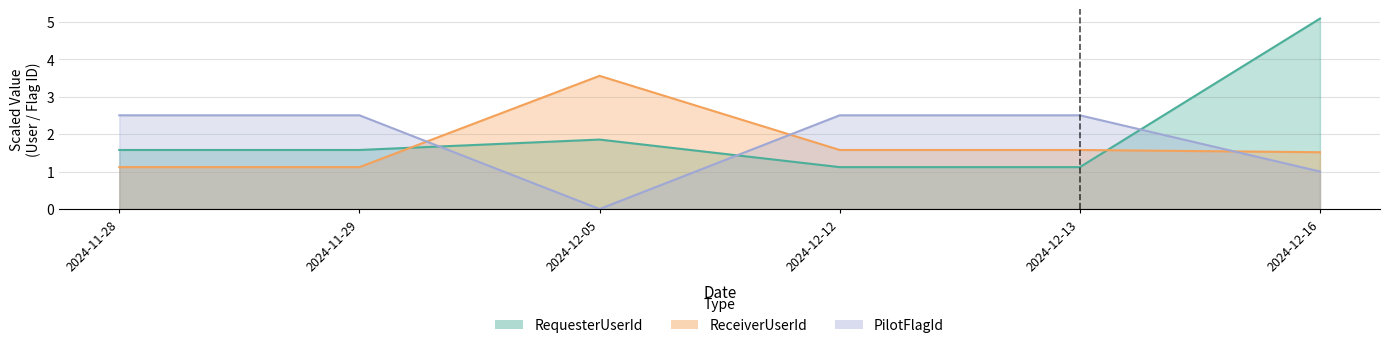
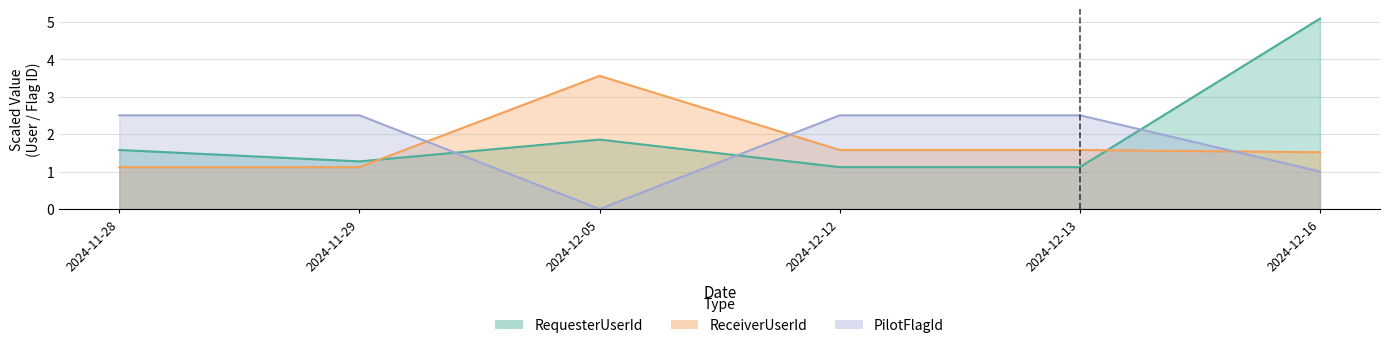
RequesterUserId, 2024-11-29: 1.6 -> 1.3
